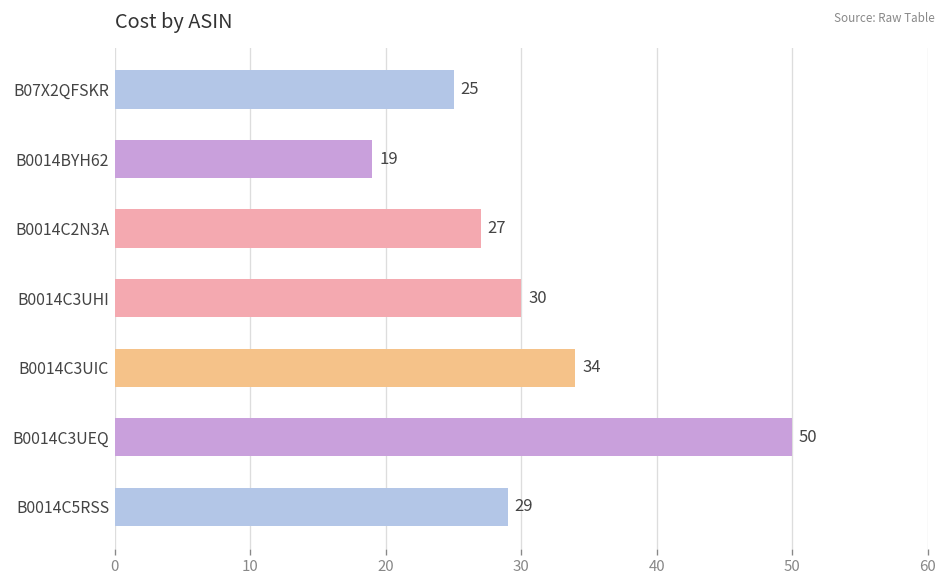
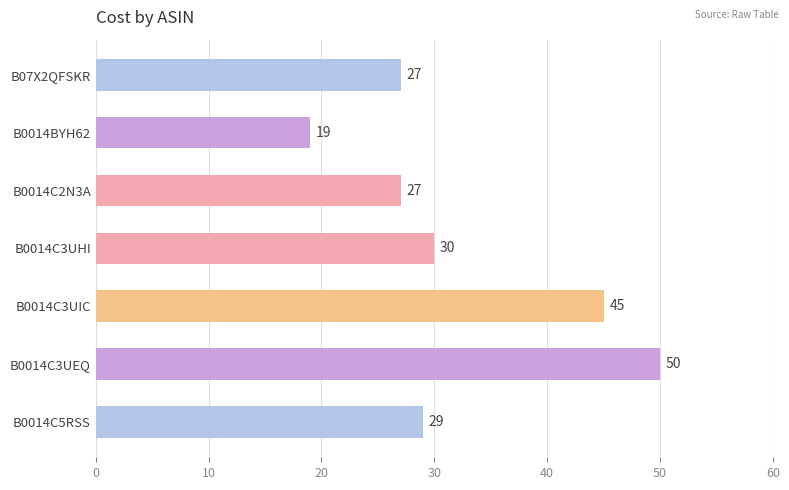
B07X2QFSKR: 25 -> 27
B0014C3UIC: 34 -> 45
